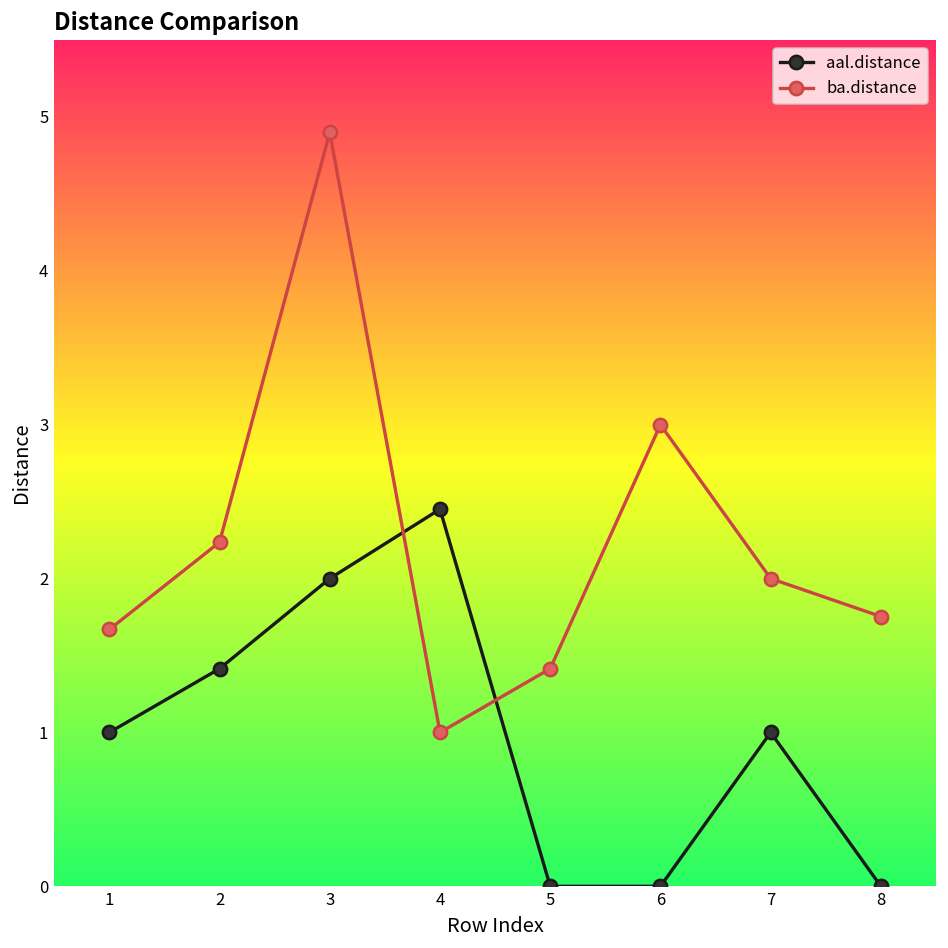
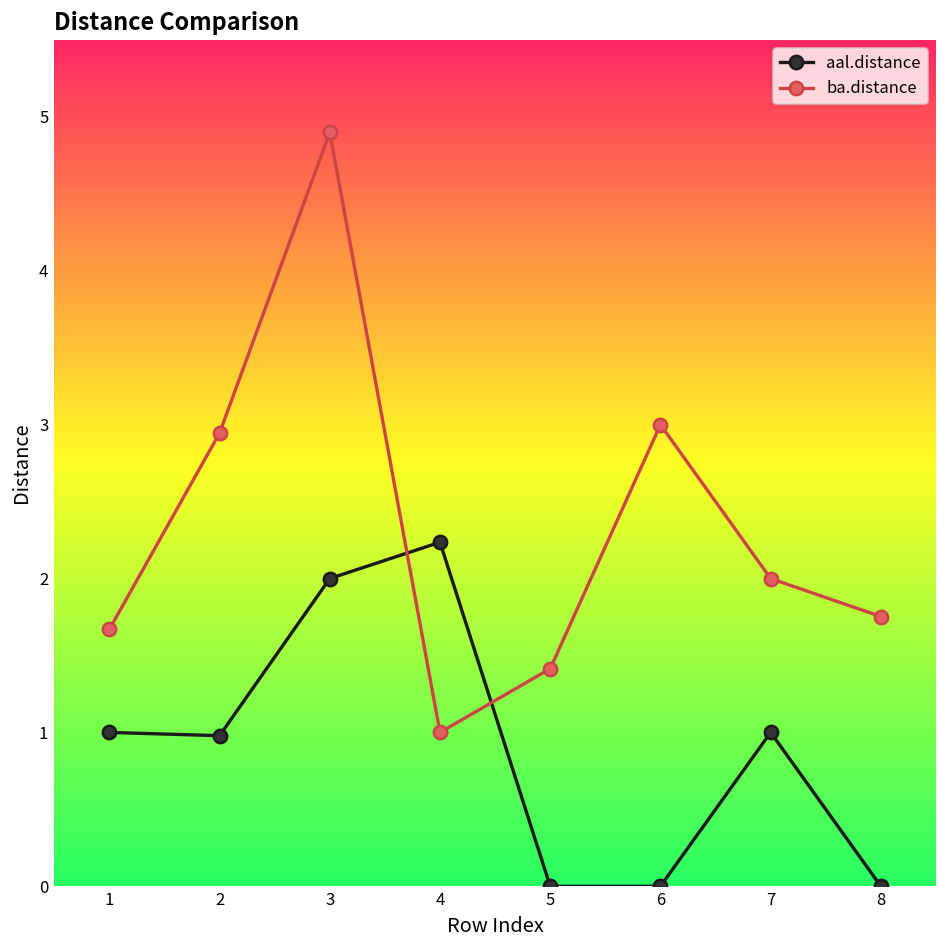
aal.distance, 2: 1.41 -> 0.98
ba.distance, 2: 2.24 -> 2.95
aal.distance, 4: 2.45 -> 2.24
